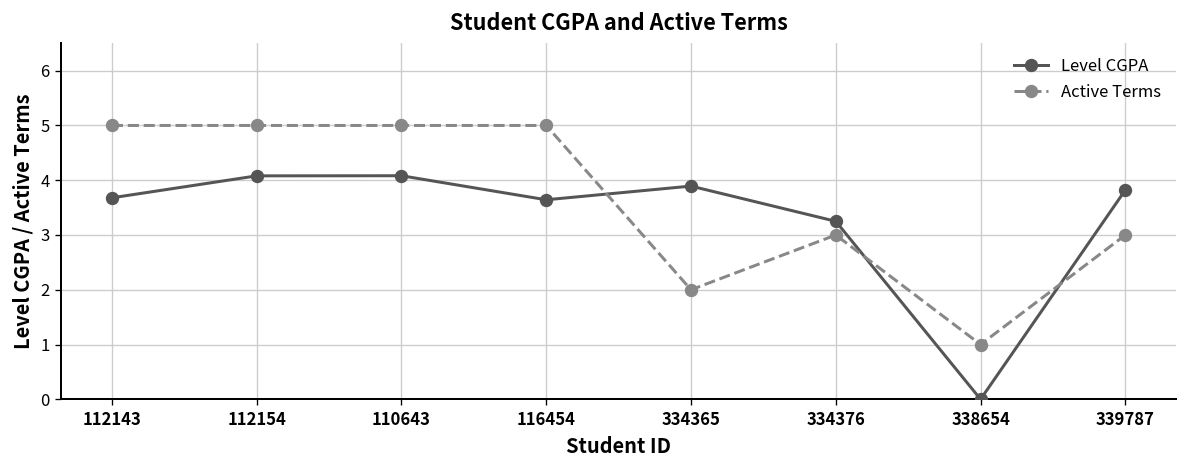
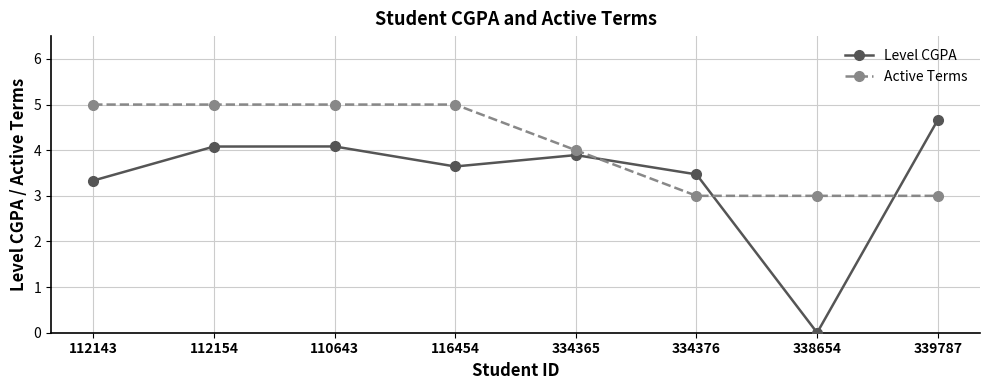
Level CGPA, 112143: 3.7 -> 3.3
Active Terms, 334365: 2 -> 4
Level CGPA, 334376: 3.3 -> 3.5
Active Terms, 338654: 1 -> 3
Level CGPA, 339787: 3.8 -> 4.7
